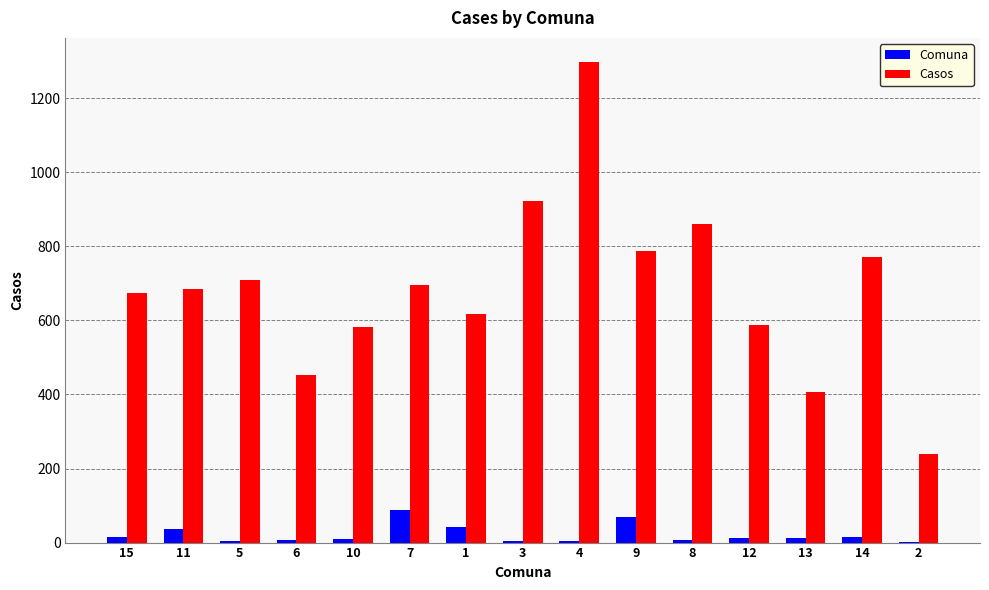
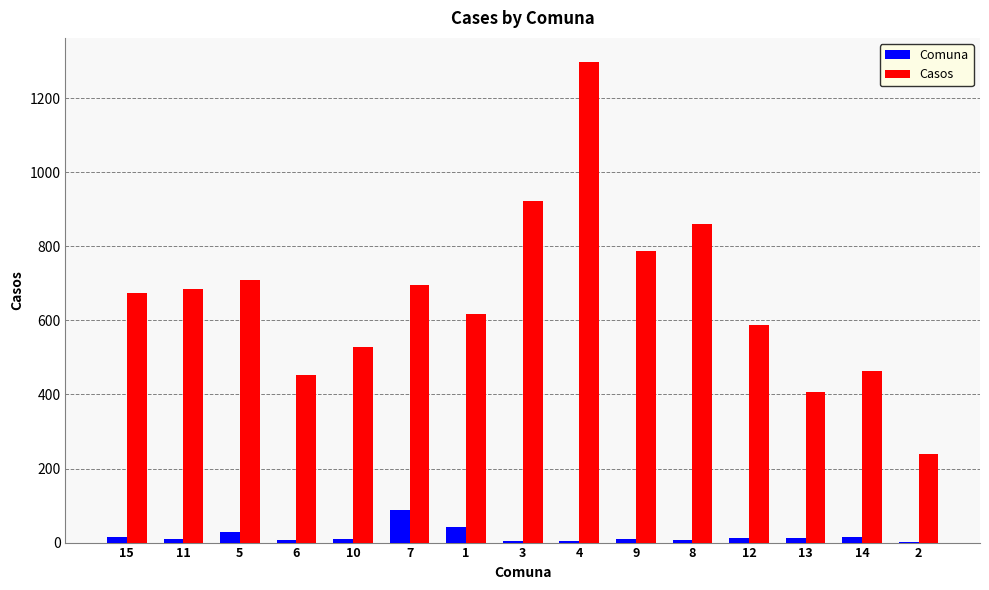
Comuna, 11: 40 -> 10
Comuna, 5: 10 -> 30
Casos, 10: 580 -> 530
Comuna, 9: 70 -> 10
Casos, 14: 770 -> 460
